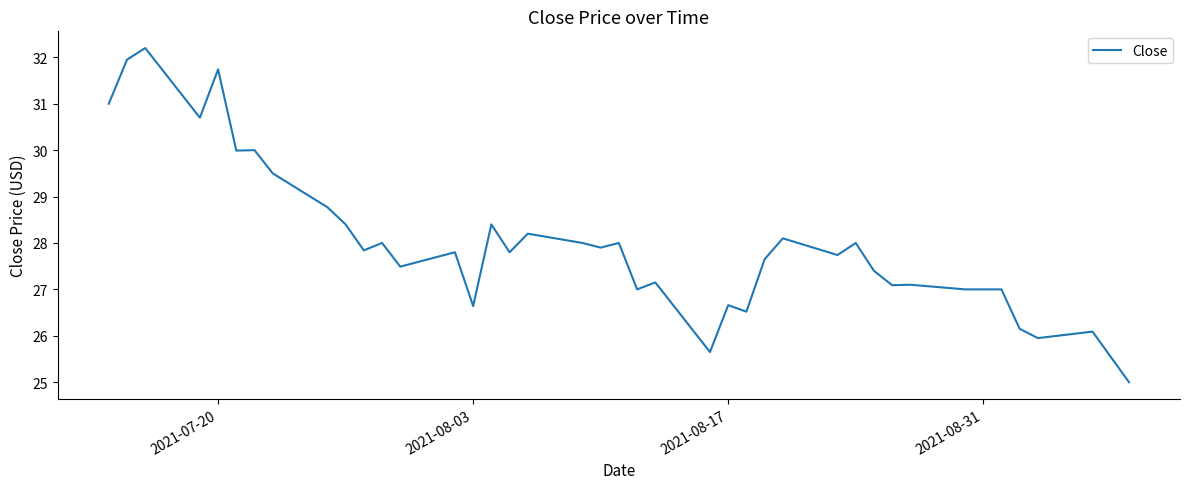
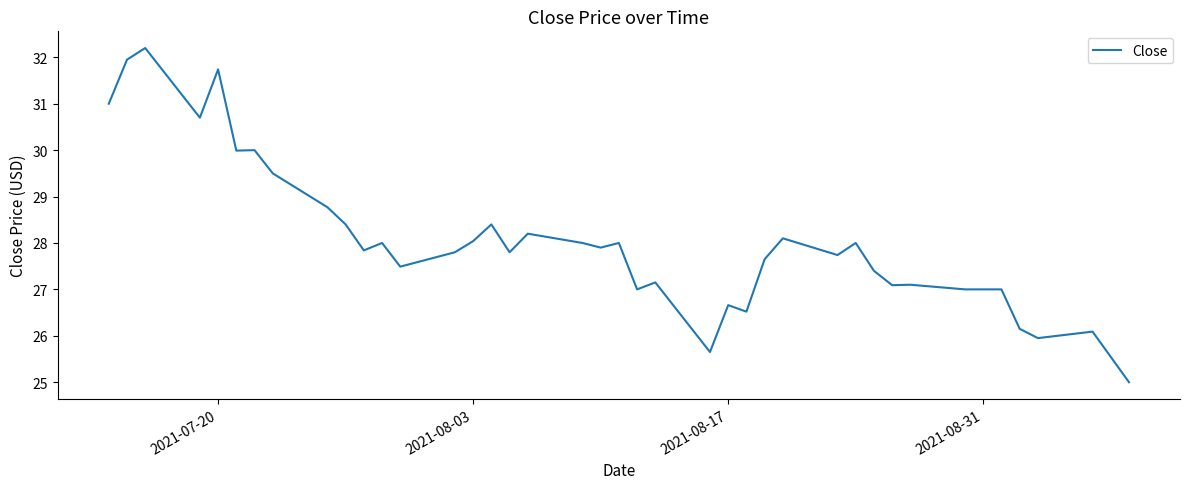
2021-08-03: 26.6 -> 28.0
